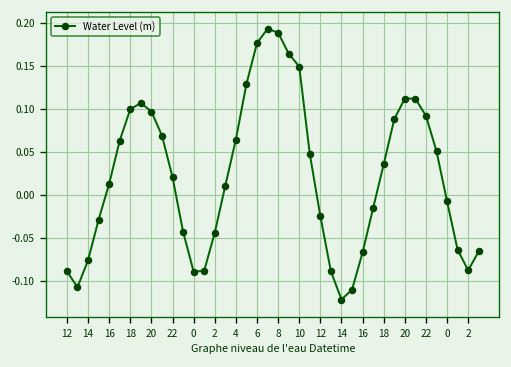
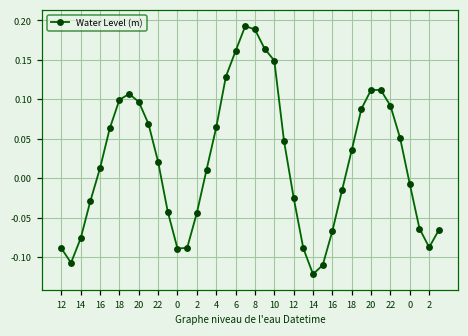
6: 0.18 -> 0.16
